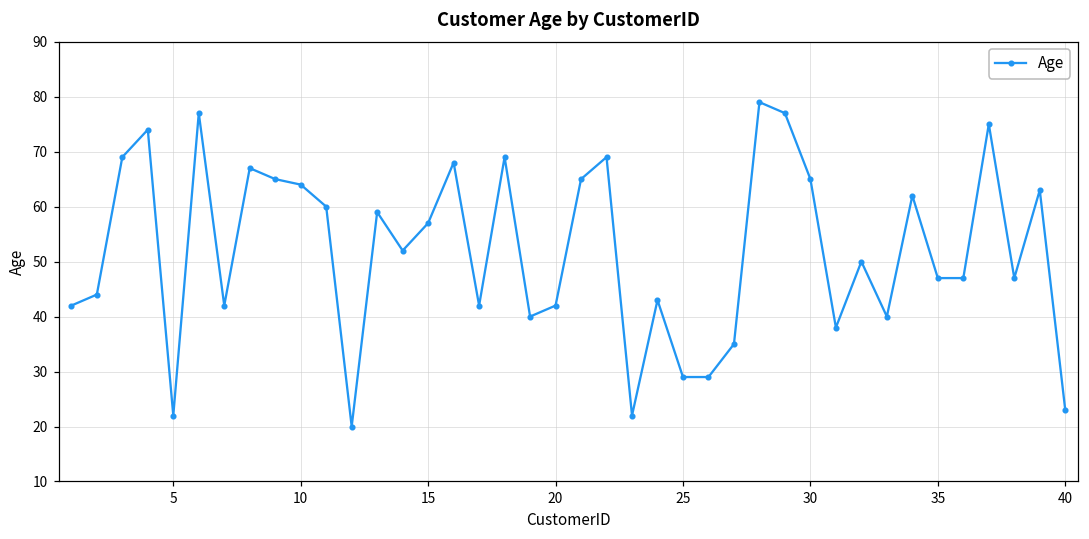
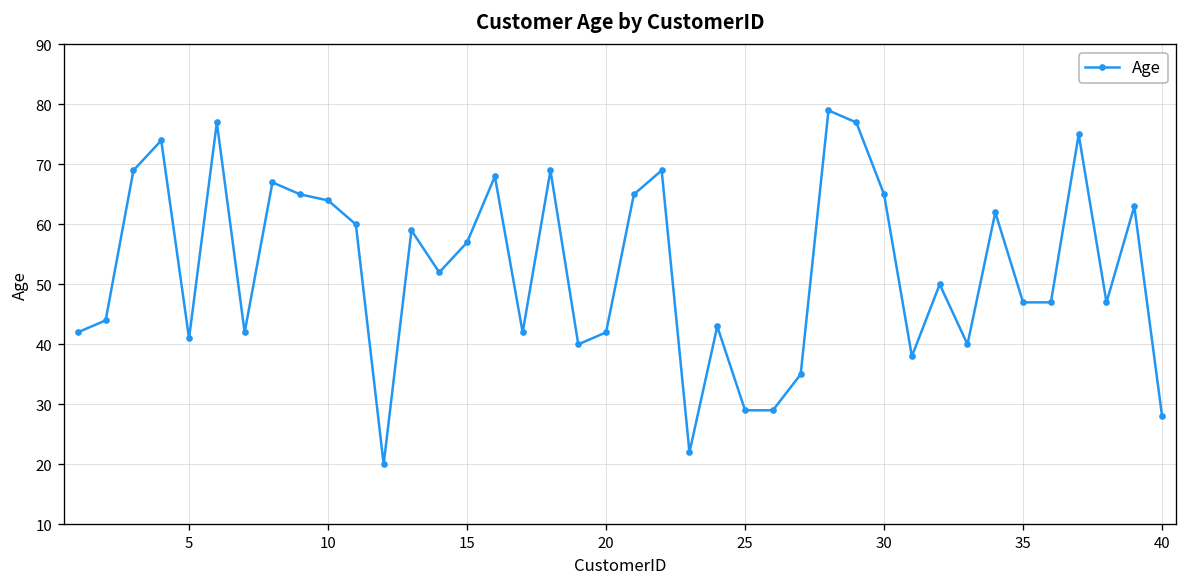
5: 22 -> 41
40: 23 -> 28
